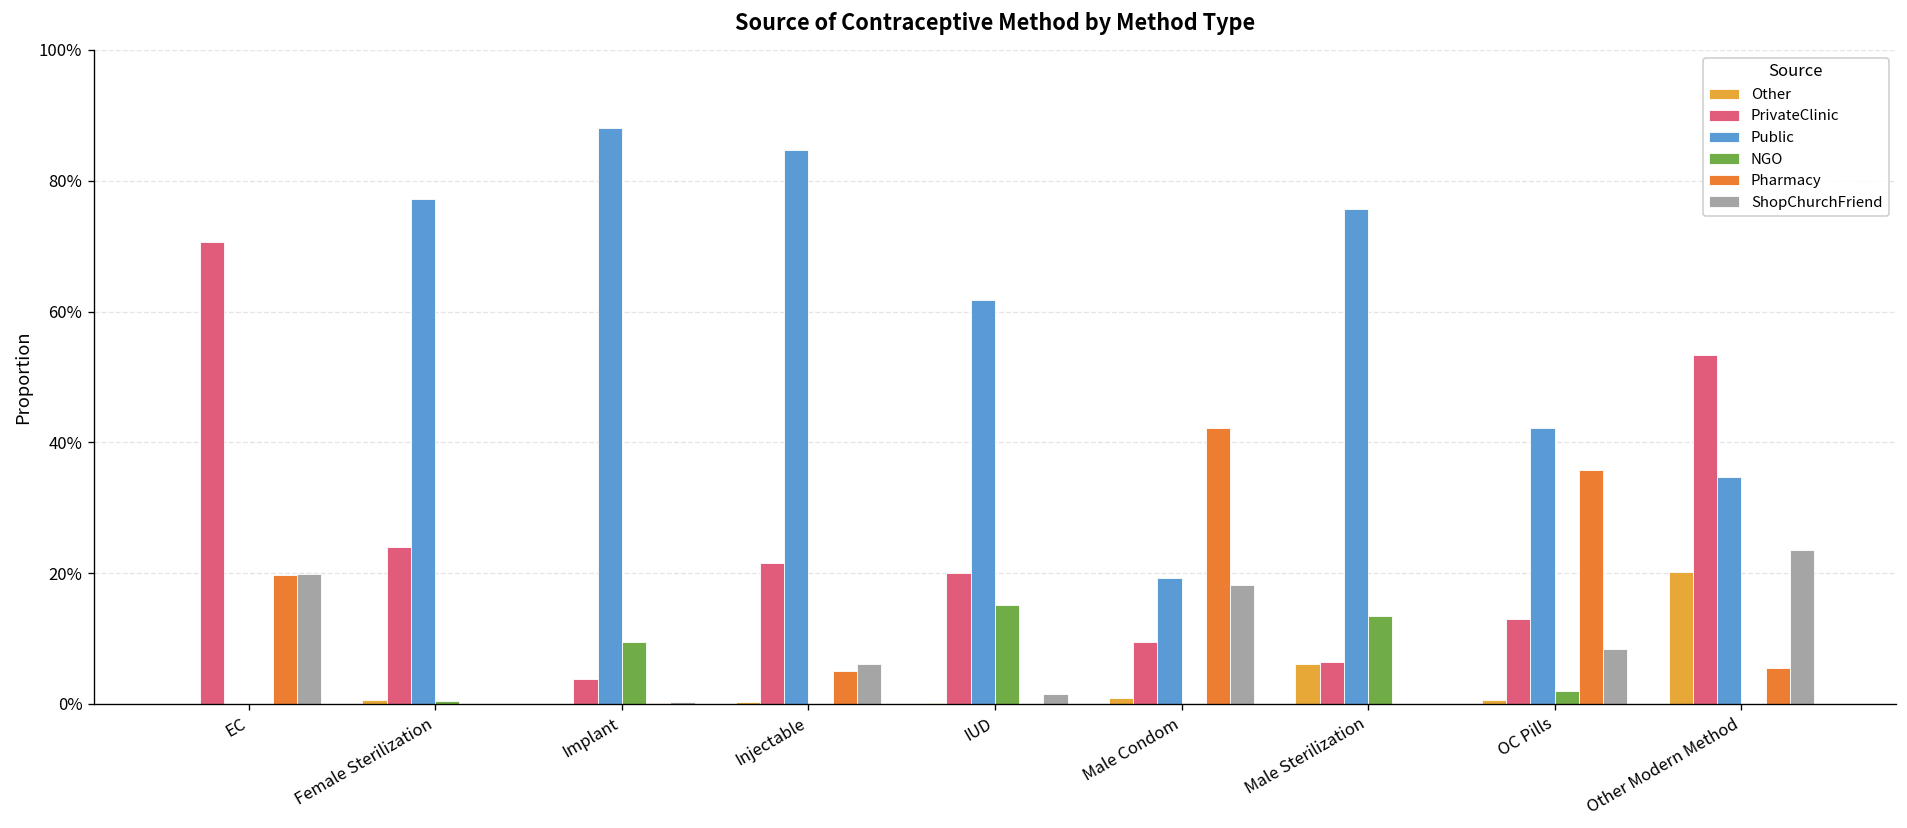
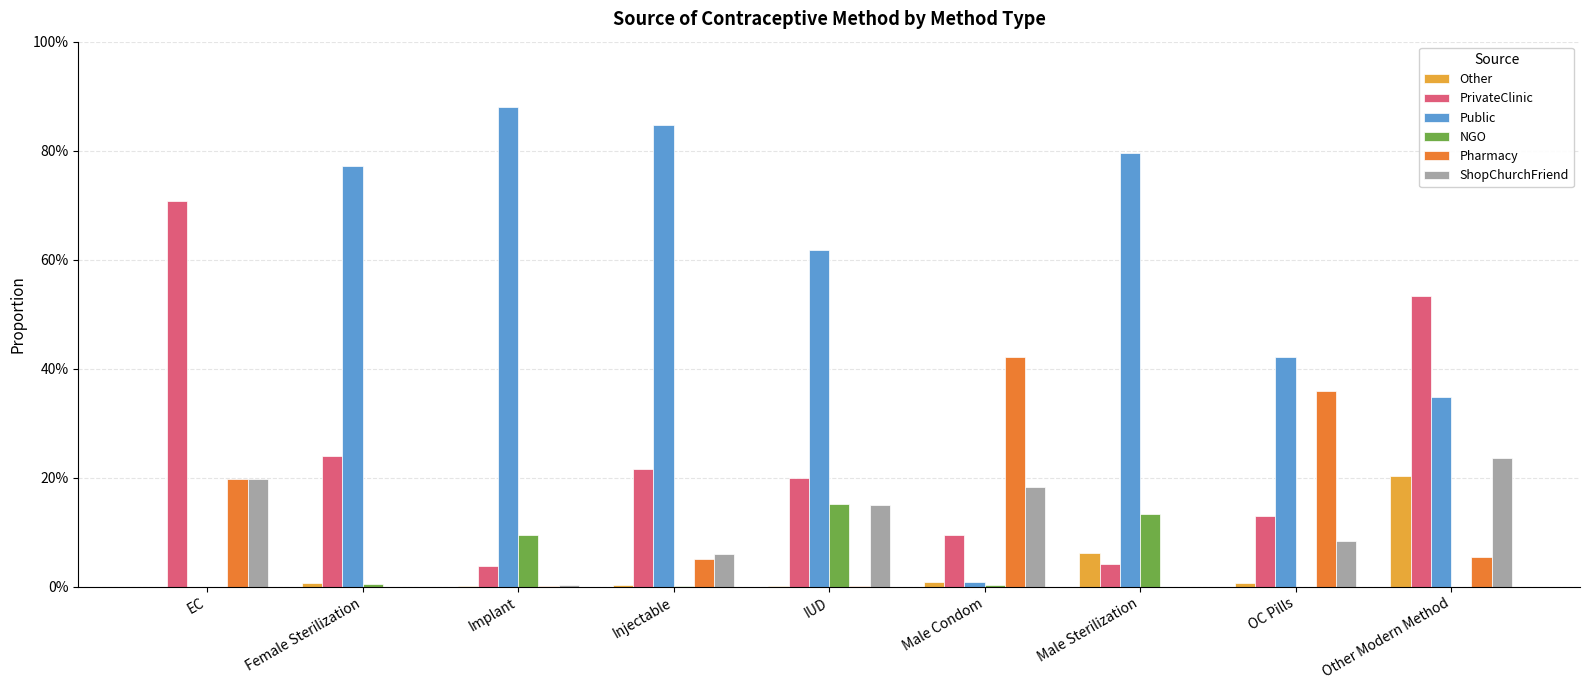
ShopChurchFriend, IUD: 1% -> 15%
Public, Male Condom: 19% -> 1%
PrivateClinic, Male Sterilization: 6% -> 4%
Public, Male Sterilization: 76% -> 80%
NGO, OC Pills: 2% -> 0%
